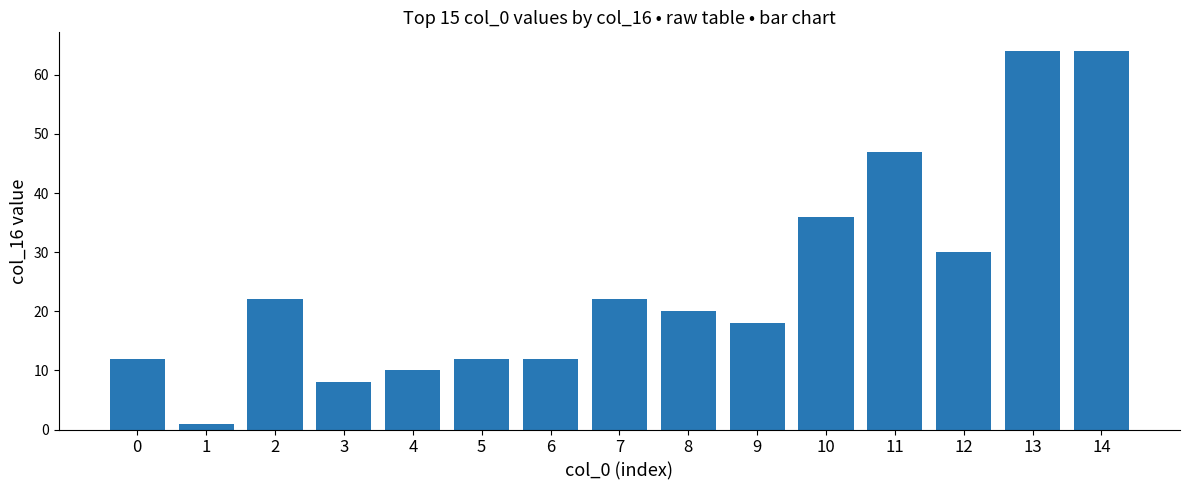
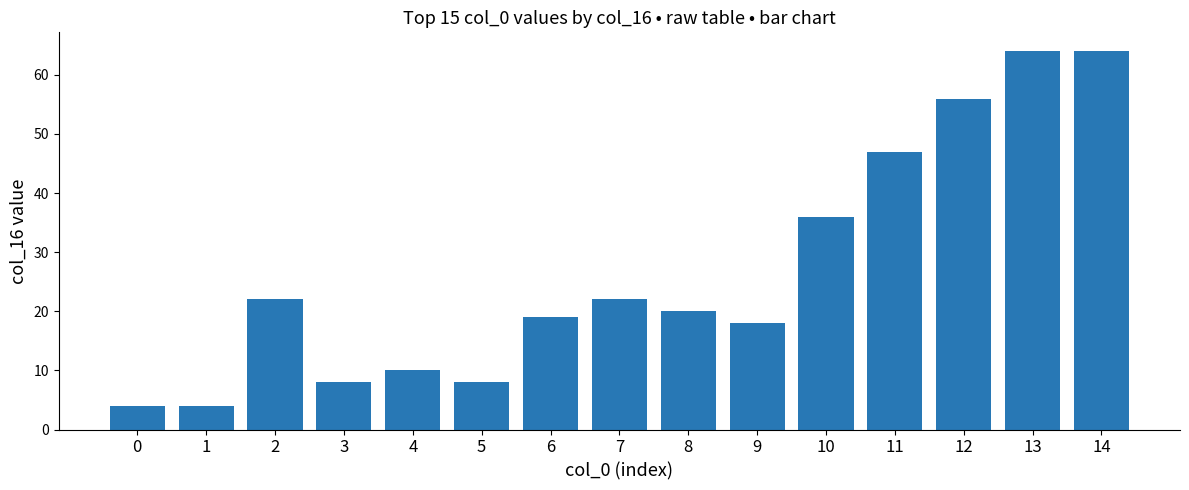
0: 12 -> 4
1: 1 -> 4
5: 12 -> 8
6: 12 -> 19
12: 30 -> 56
